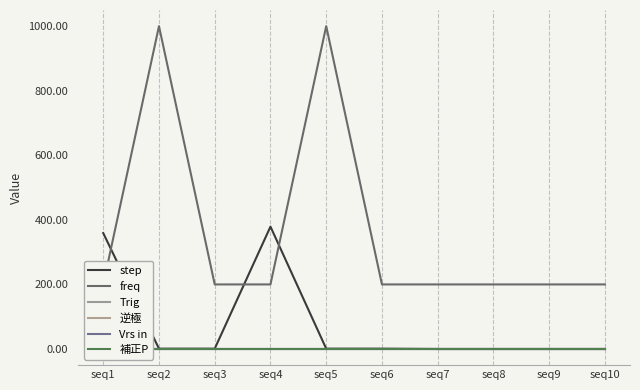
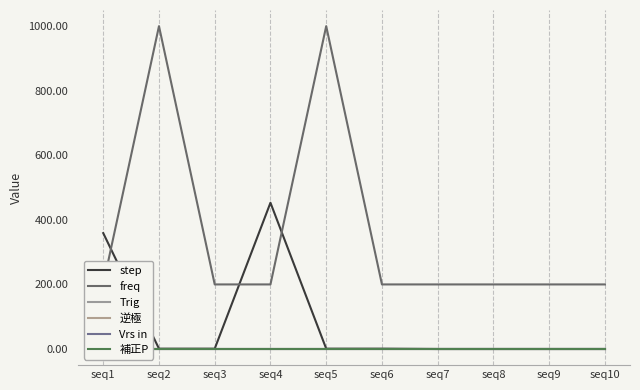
step, seq4: 380 -> 450
